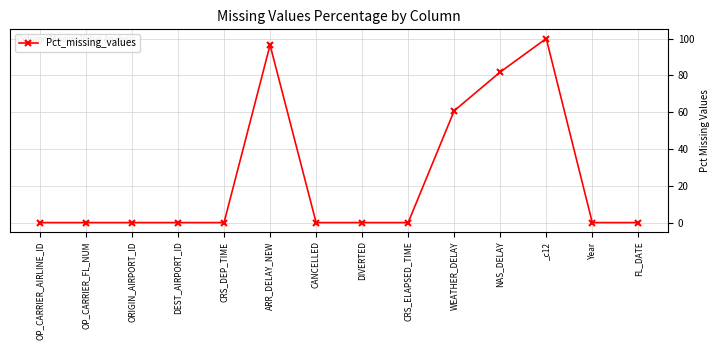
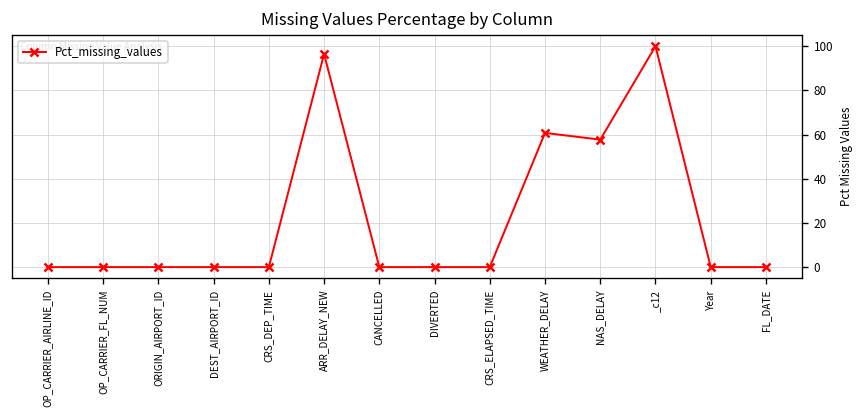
NAS_DELAY: 82 -> 58
